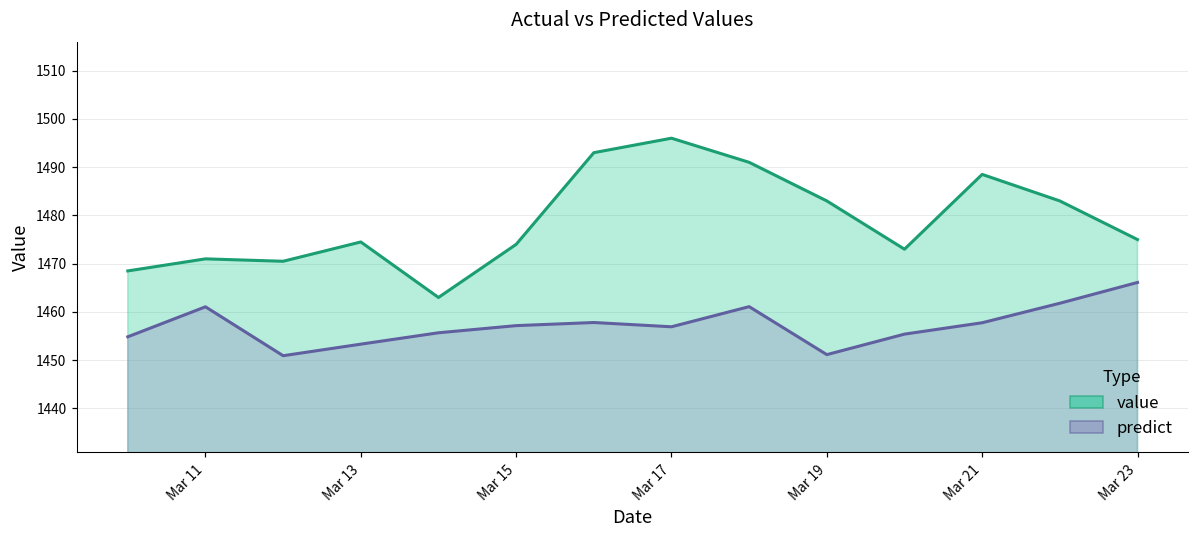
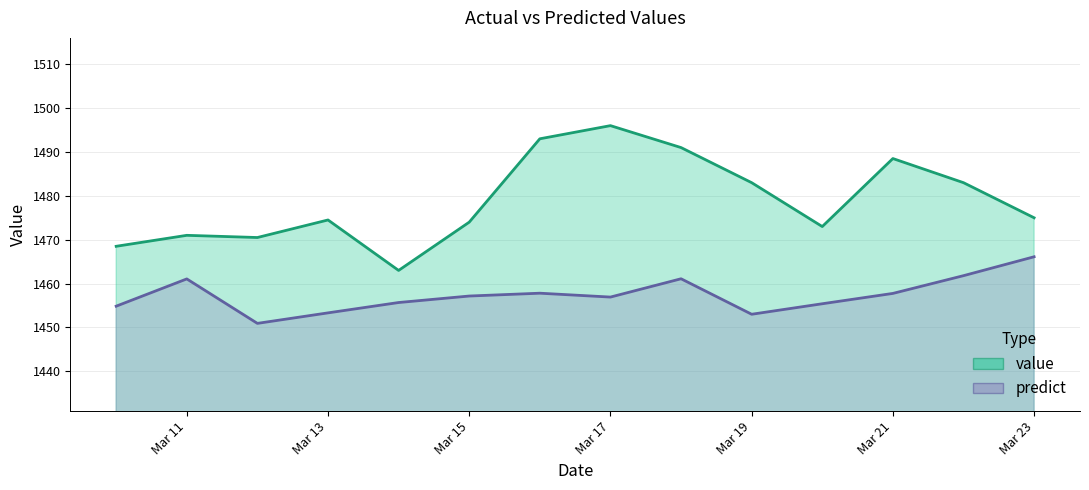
predict, Mar 19: 1451 -> 1453
